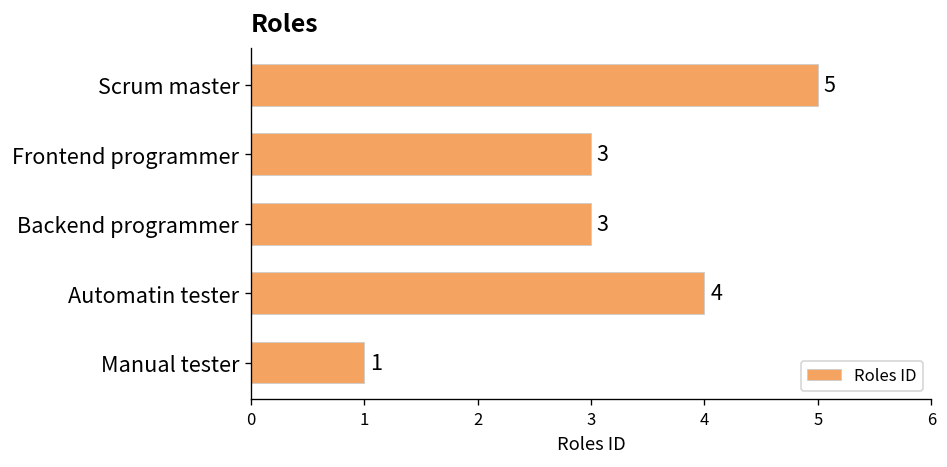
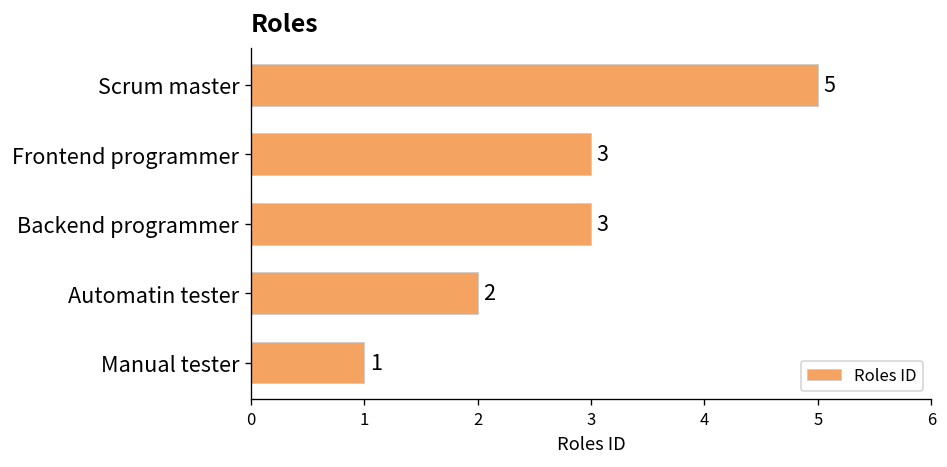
Automatin tester: 4 -> 2
